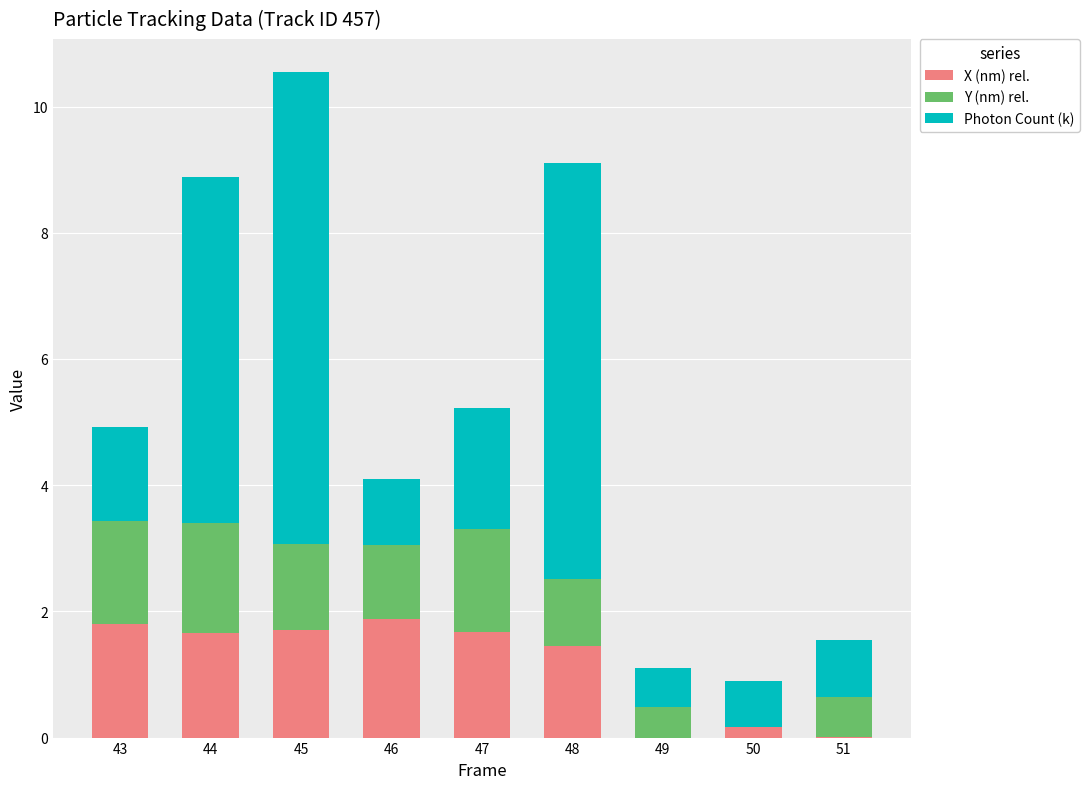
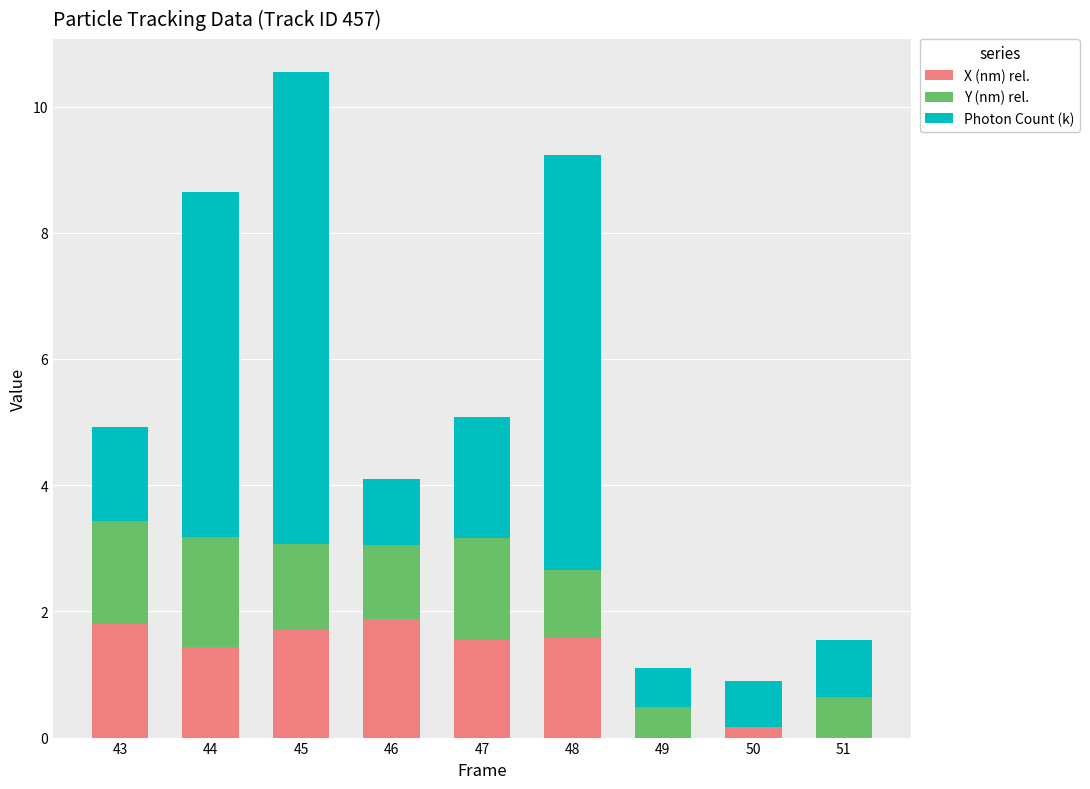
X (nm) rel., 44: 1.7 -> 1.4
X (nm) rel., 47: 1.7 -> 1.5
X (nm) rel., 48: 1.4 -> 1.6
